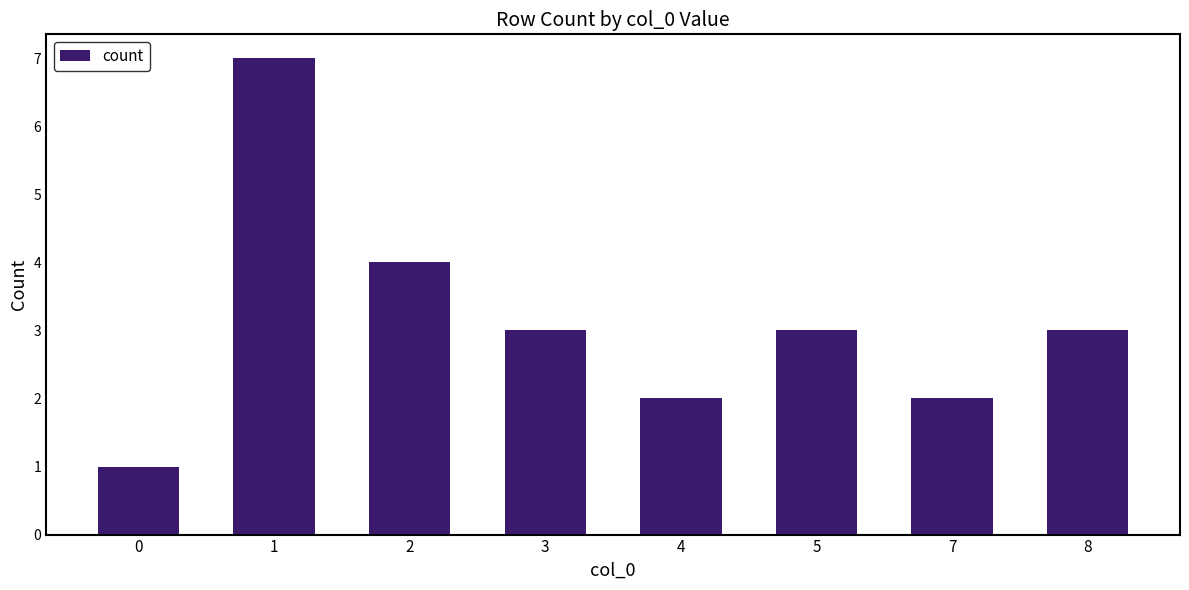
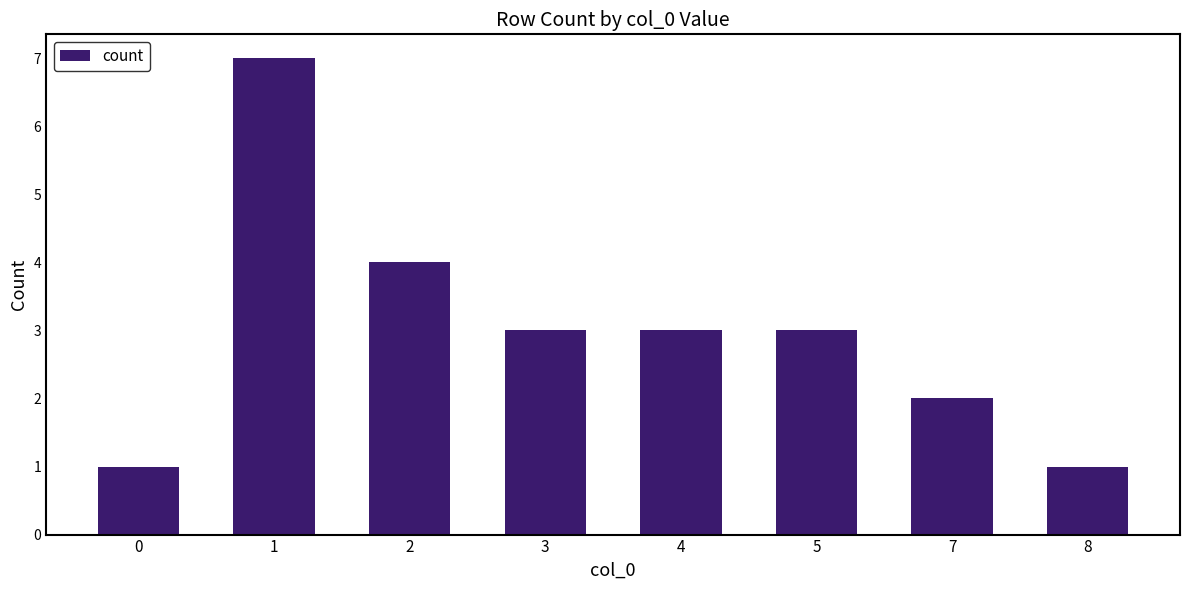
4: 2 -> 3
8: 3 -> 1
